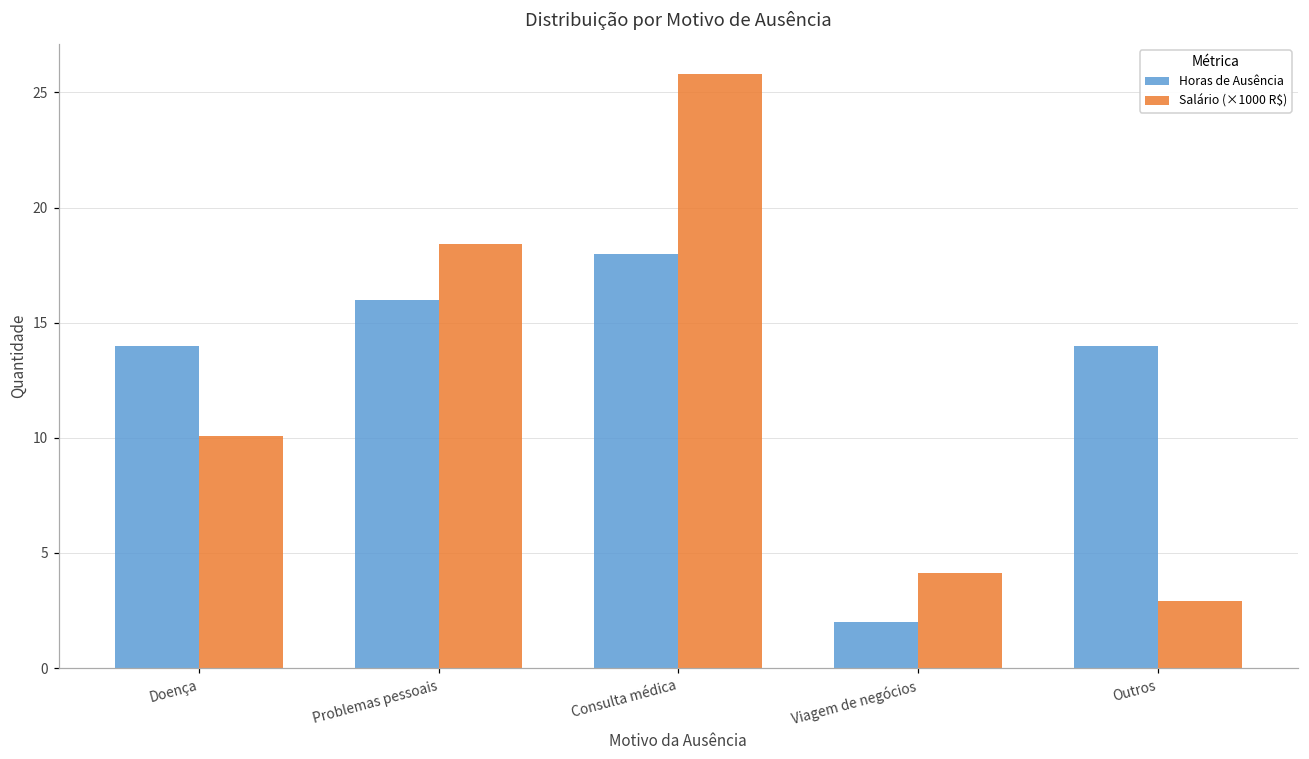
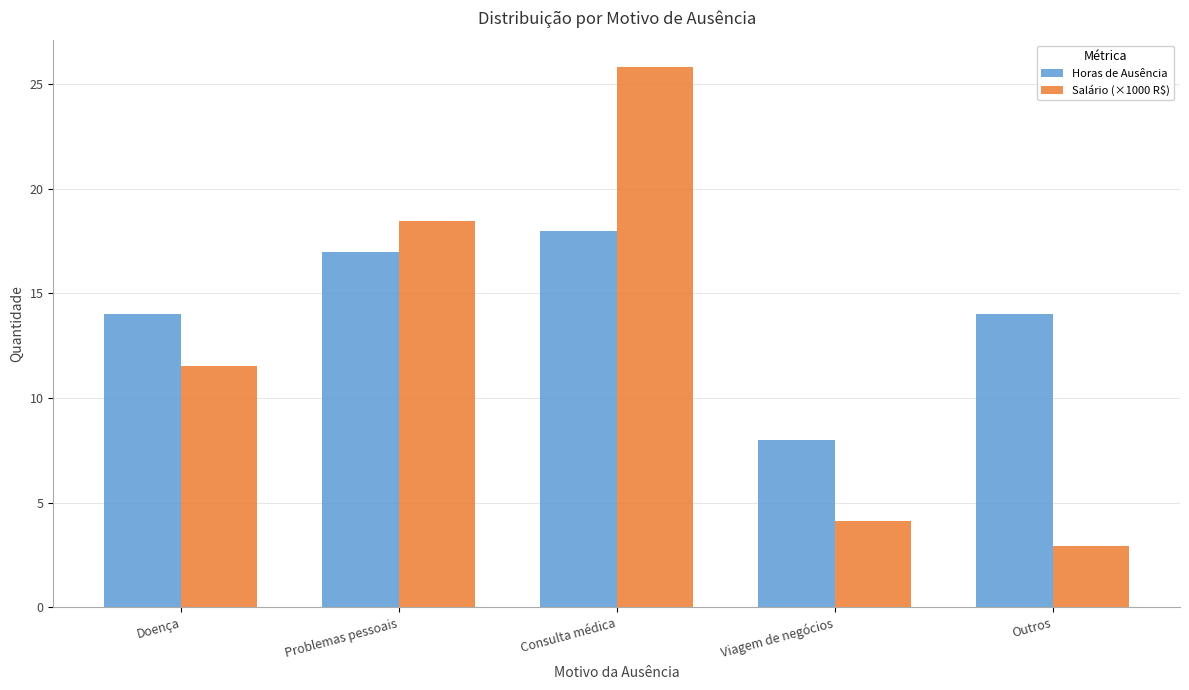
Salário (×1000 R$), Doença: 10.1 -> 11.6
Horas de Ausência, Problemas pessoais: 16 -> 17
Horas de Ausência, Viagem de negócios: 2 -> 8
